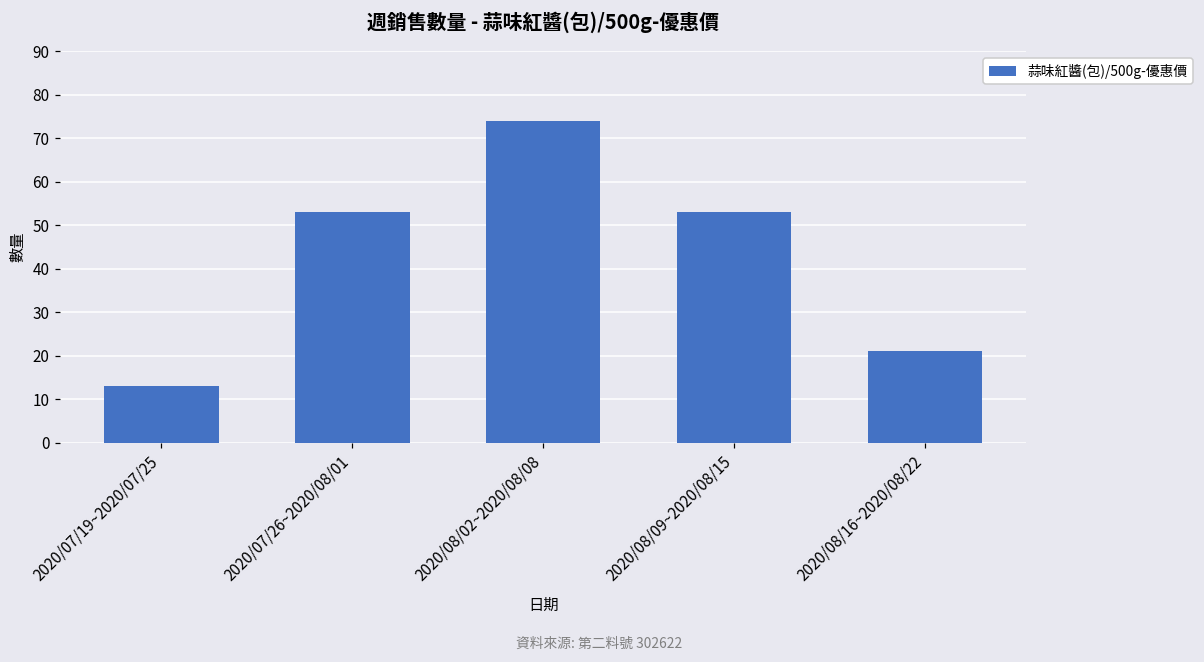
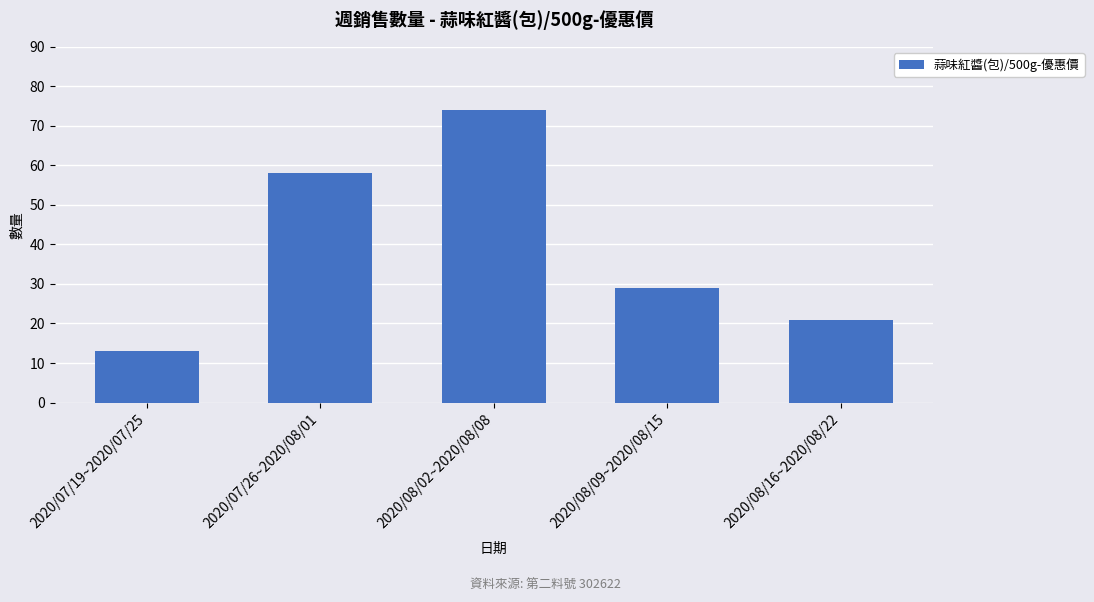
2020/07/26~2020/08/01: 53 -> 58
2020/08/09~2020/08/15: 53 -> 29
